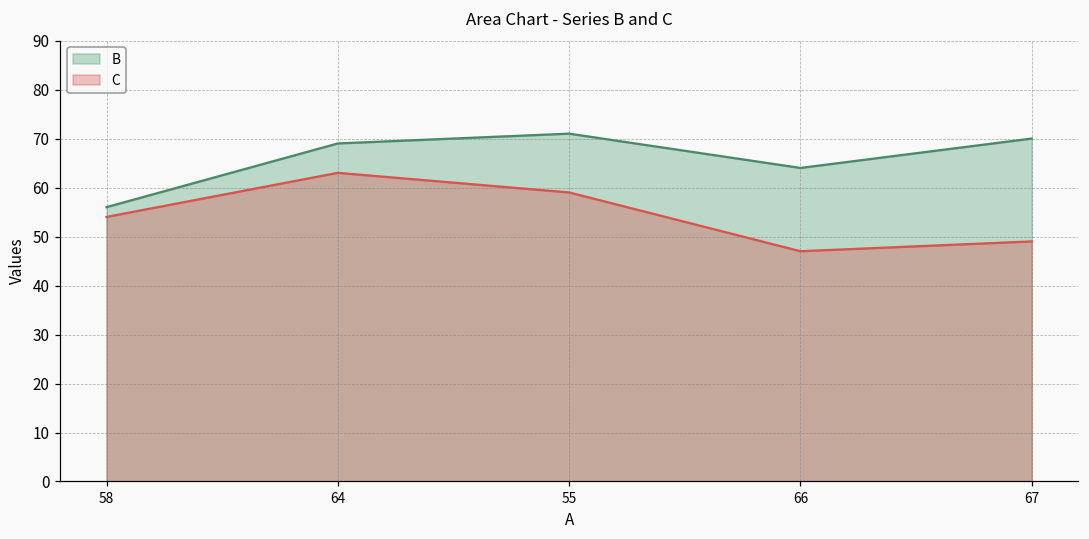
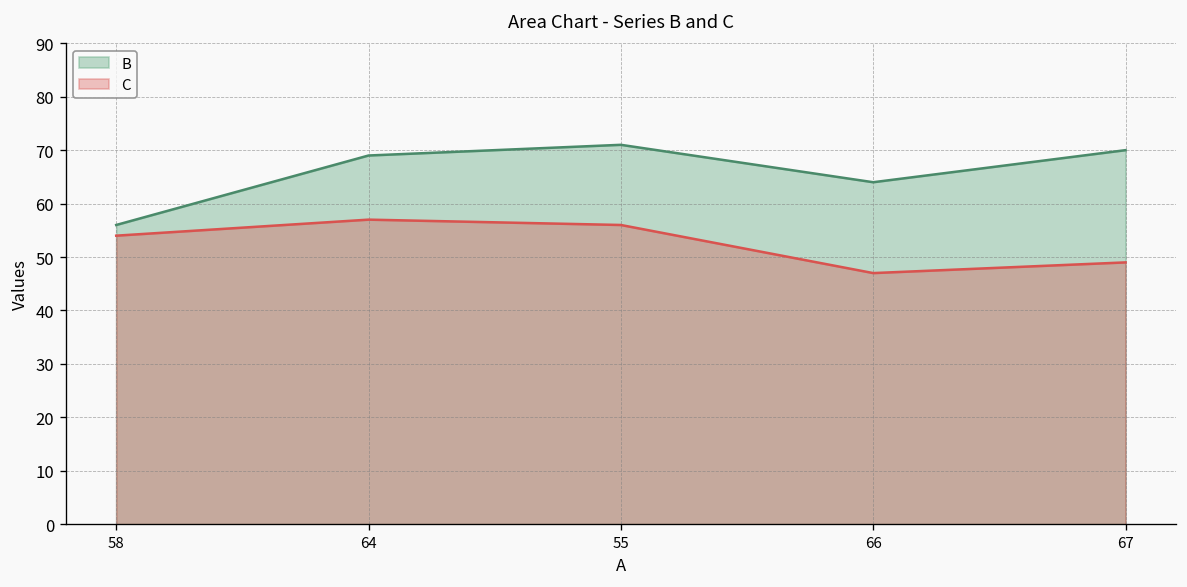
C, 64: 63 -> 57
C, 55: 59 -> 56
